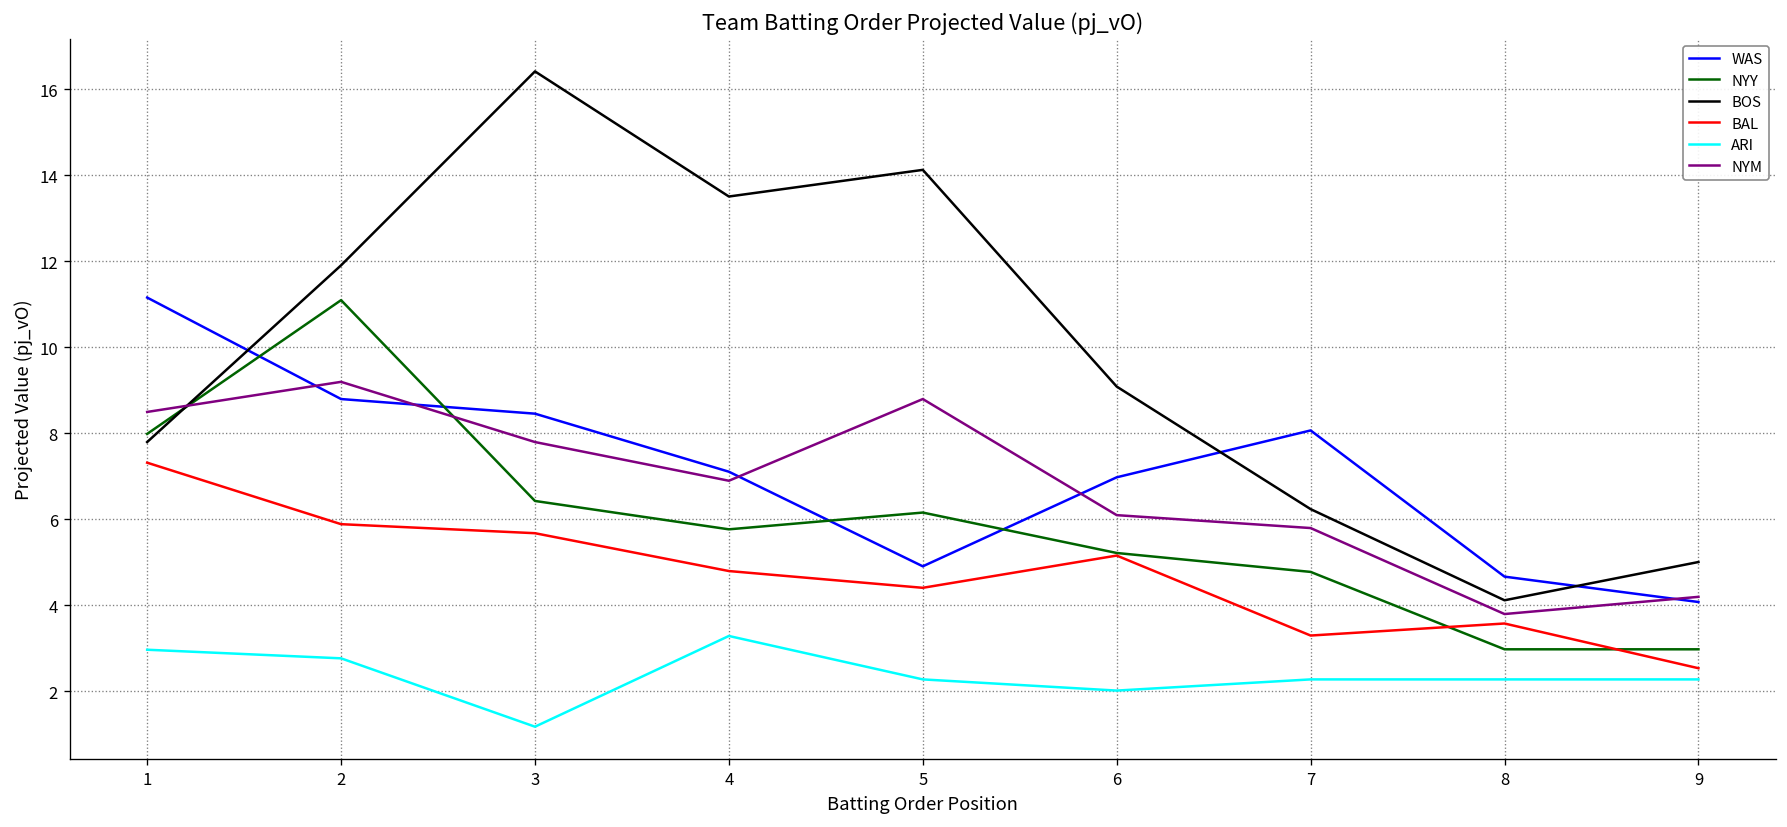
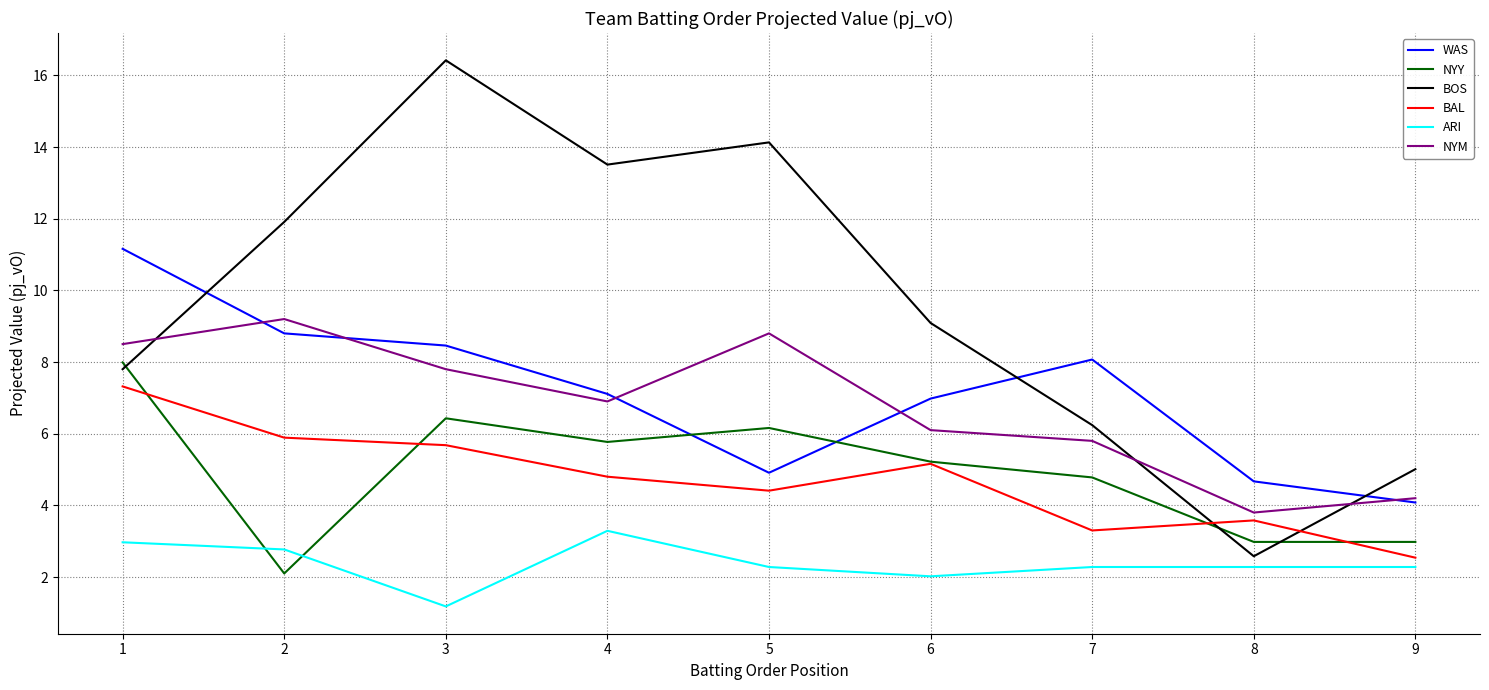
NYY, 2: 11.1 -> 2.1
BOS, 8: 4.1 -> 2.6
